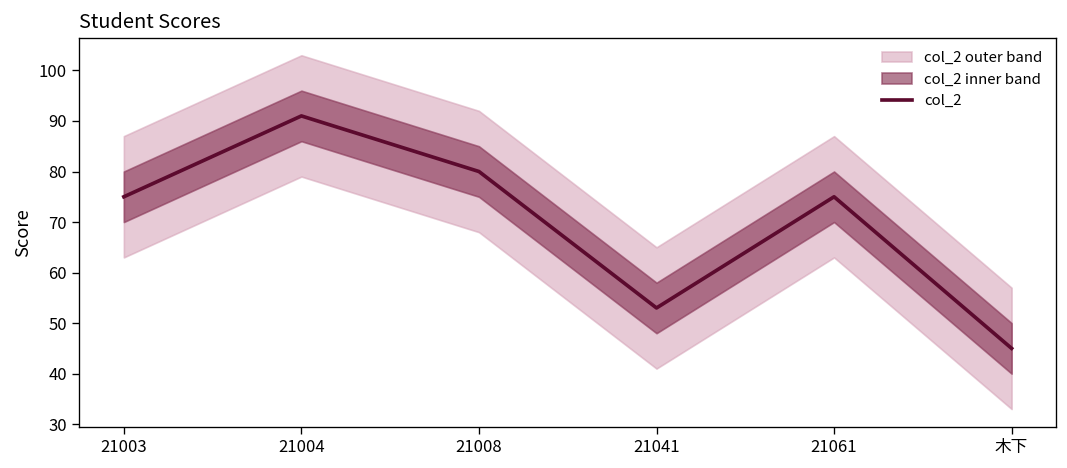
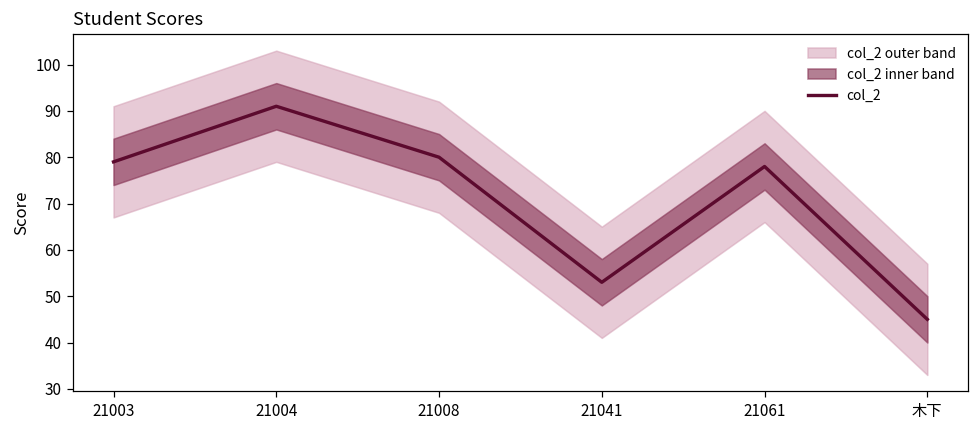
col_2, 21003: 75 -> 79
col_2, 21061: 75 -> 78
